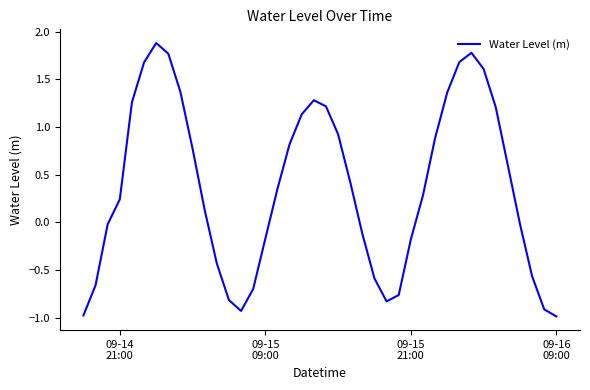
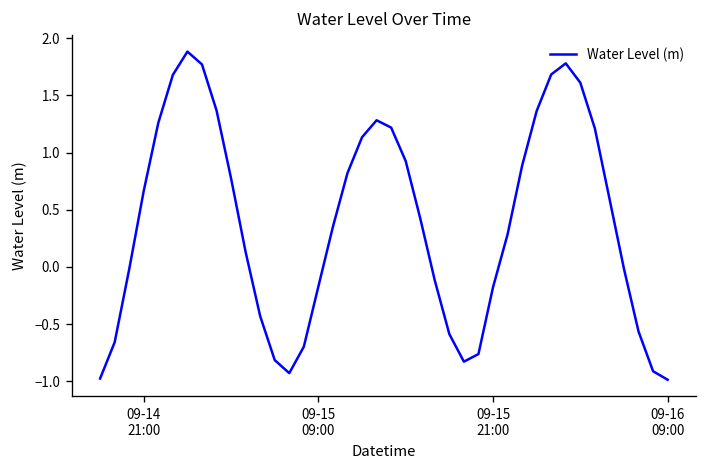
09-14 21:00: 0.2 -> 0.7
